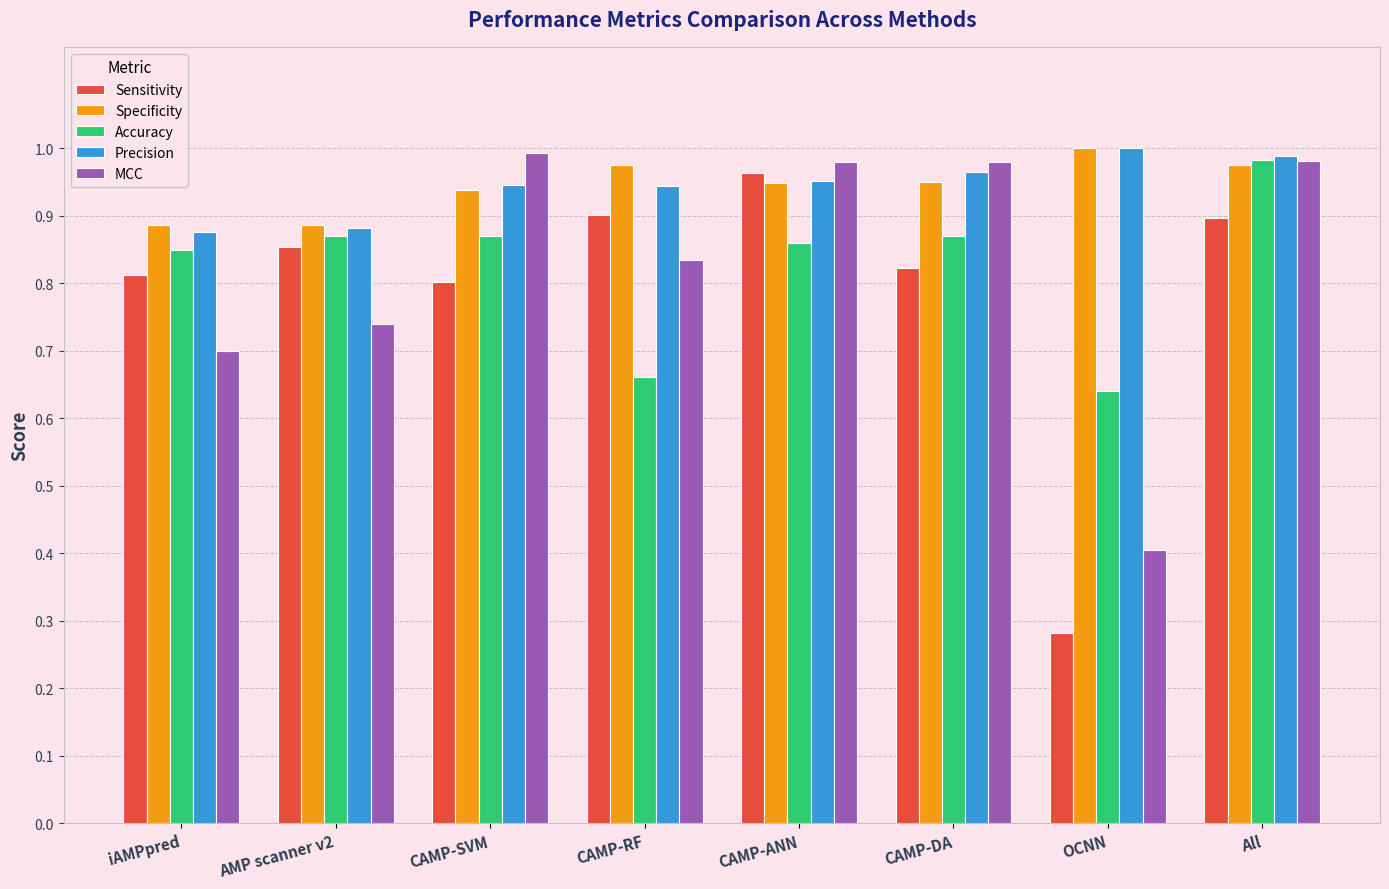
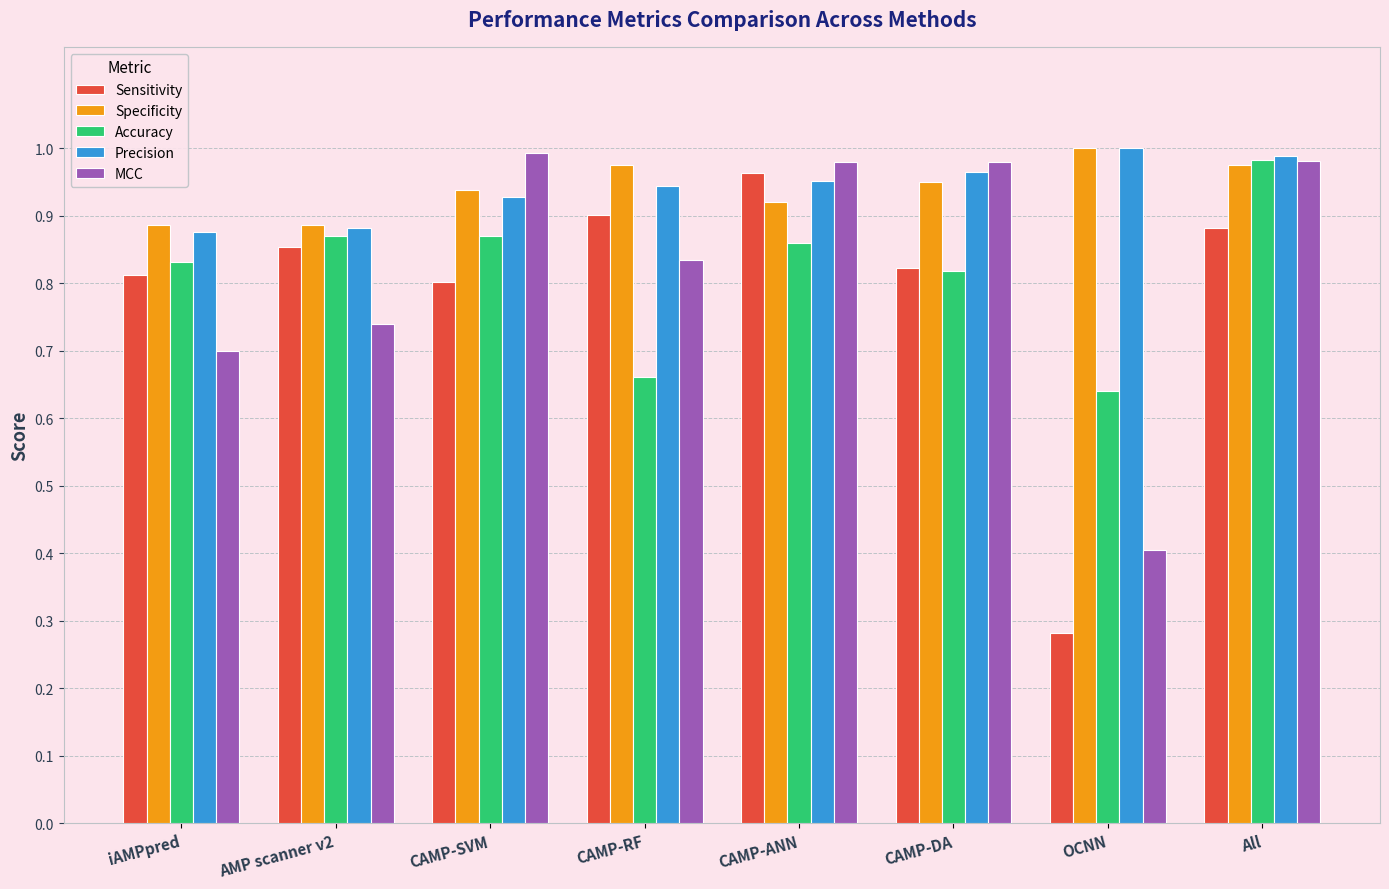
Accuracy, iAMPpred: 0.85 -> 0.83
Precision, CAMP-SVM: 0.94 -> 0.93
Specificity, CAMP-ANN: 0.95 -> 0.92
Accuracy, CAMP-DA: 0.87 -> 0.82
Sensitivity, All: 0.90 -> 0.88
